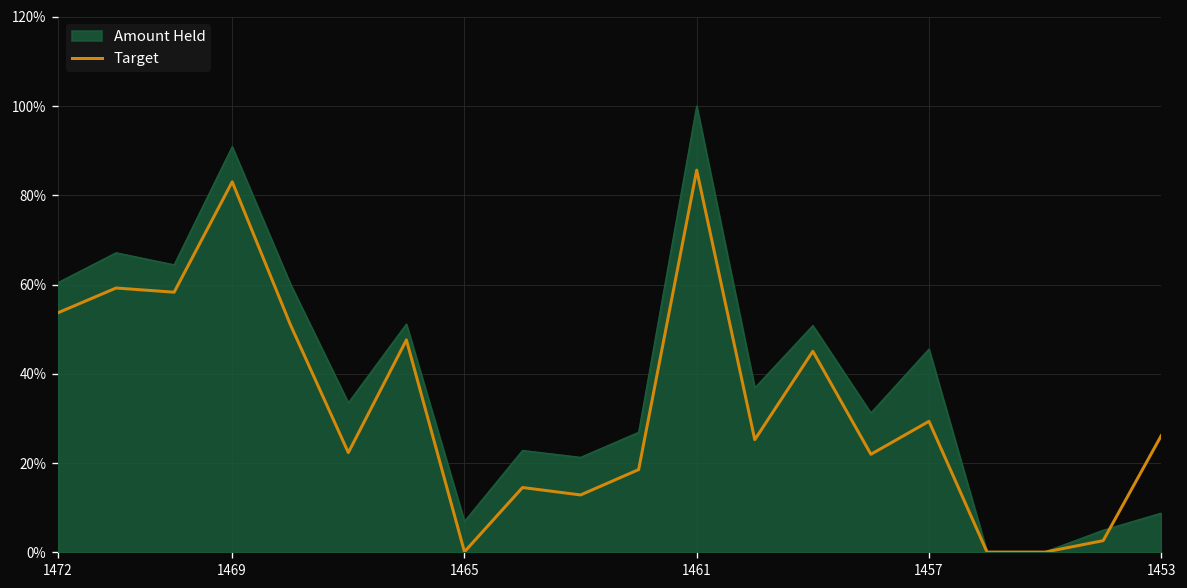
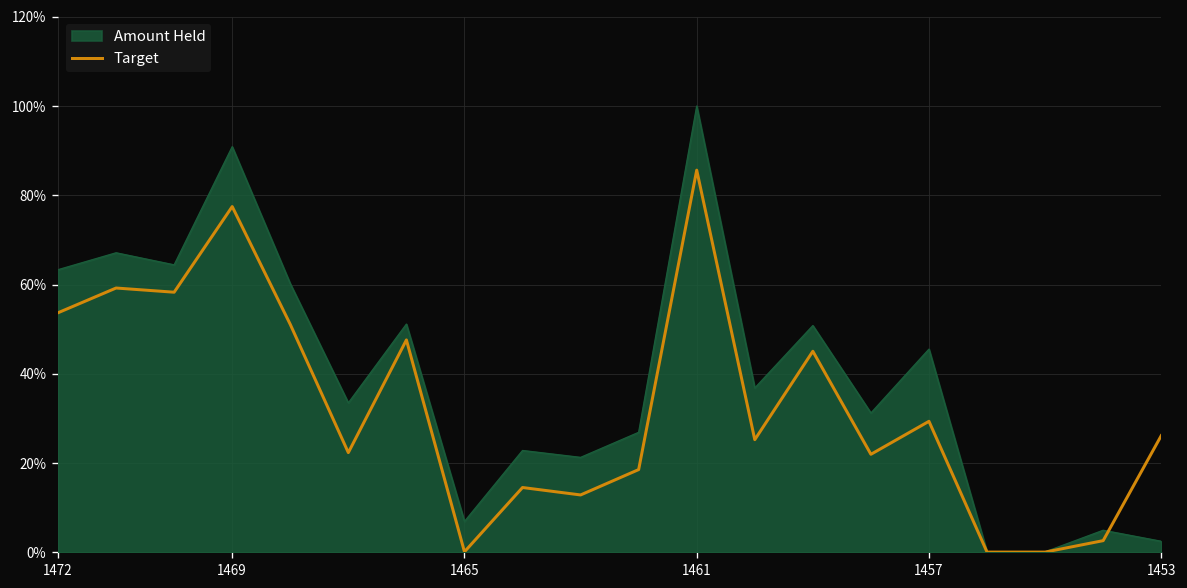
Amount Held, 1472: 60% -> 63%
Target, 1469: 83% -> 77%
Amount Held, 1453: 9% -> 2%
